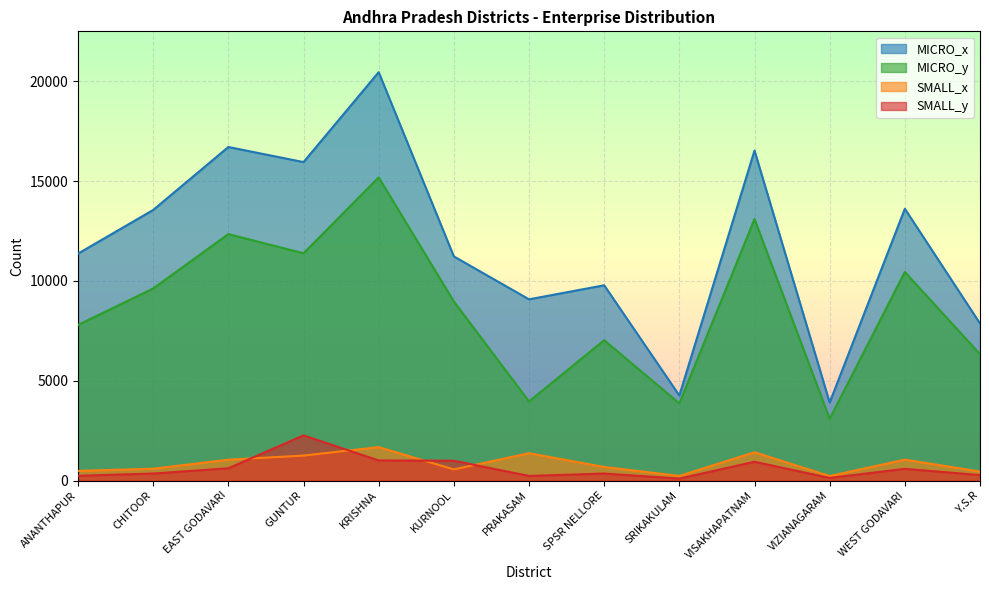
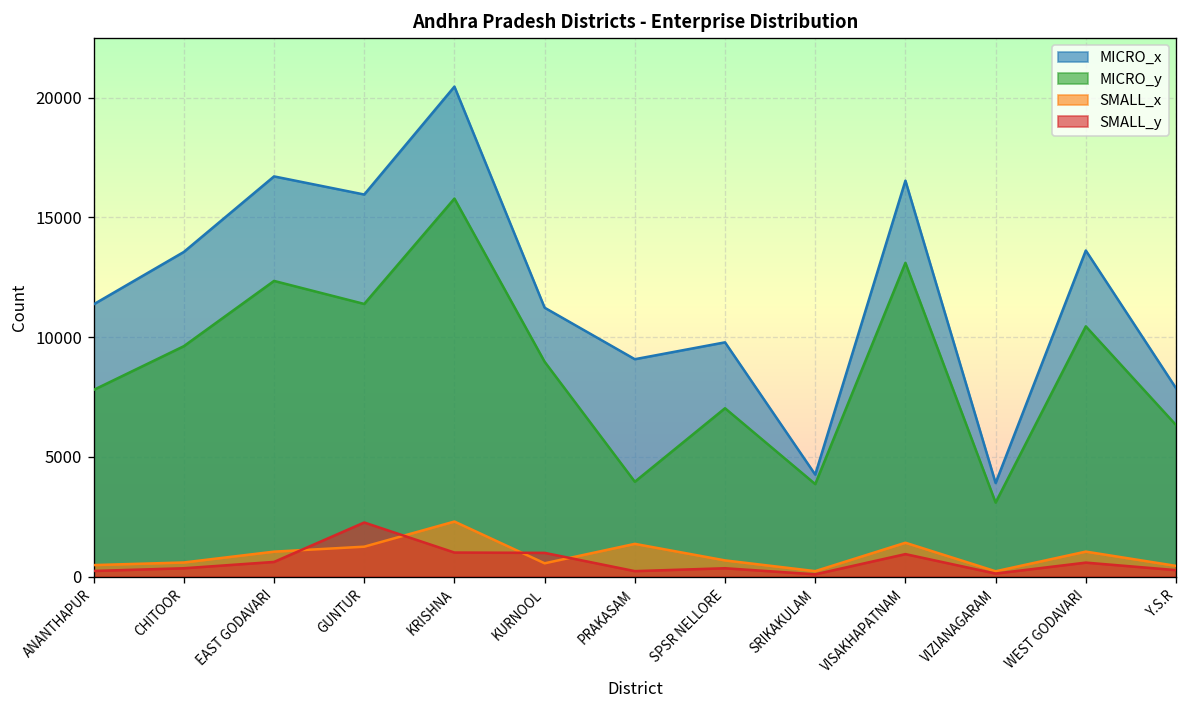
MICRO_y, KRISHNA: 15200 -> 15800
SMALL_x, KRISHNA: 1700 -> 2300
